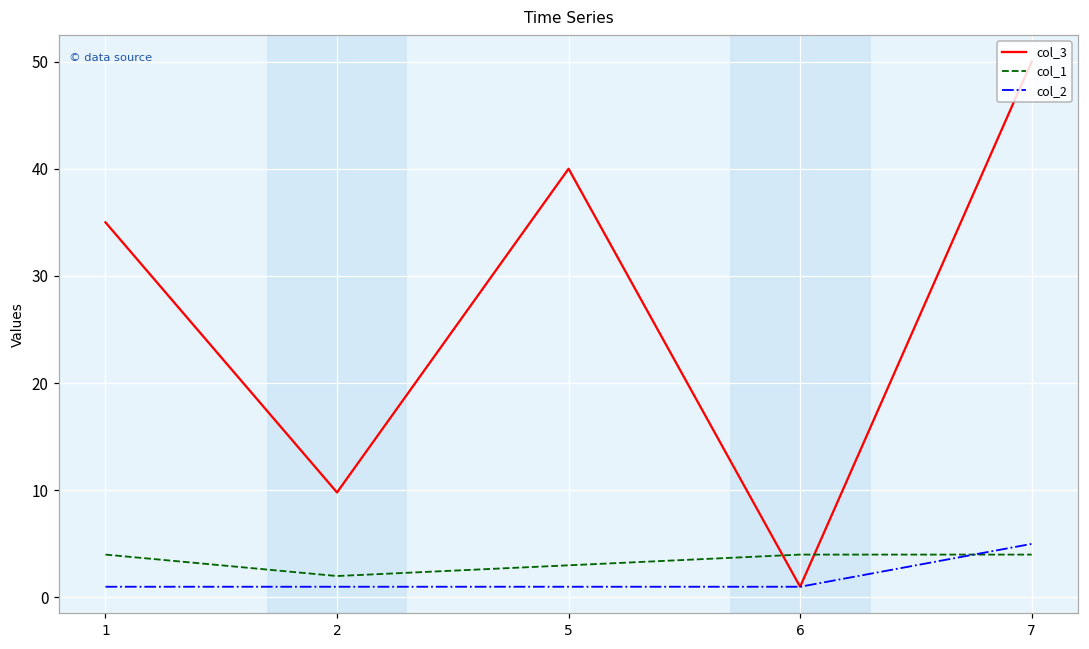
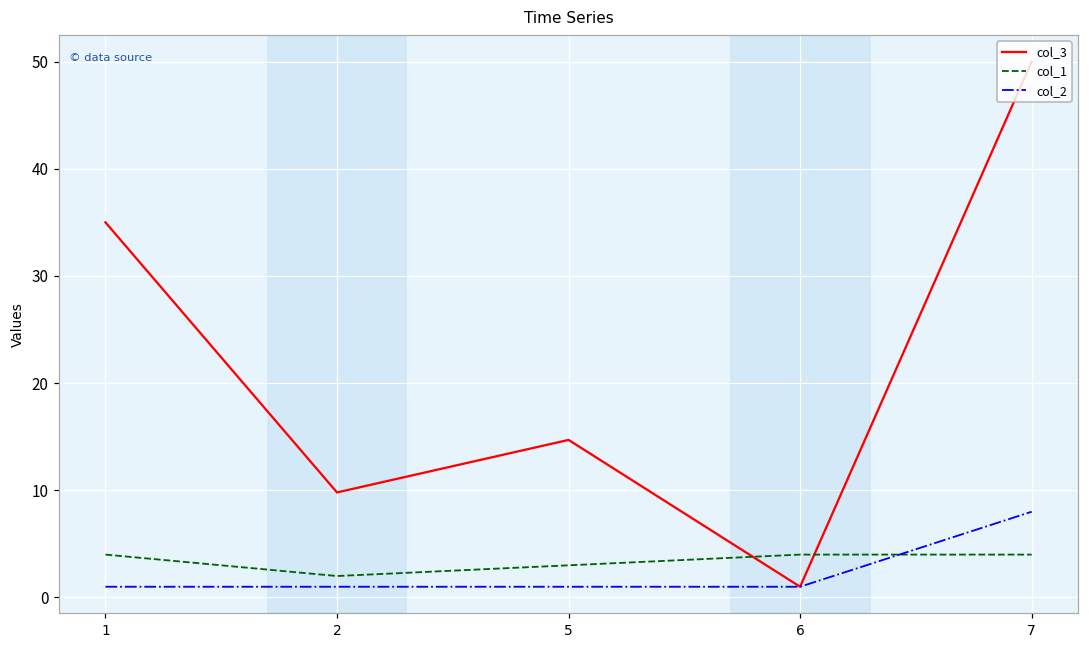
col_3, 5: 40 -> 15
col_2, 7: 5 -> 8
